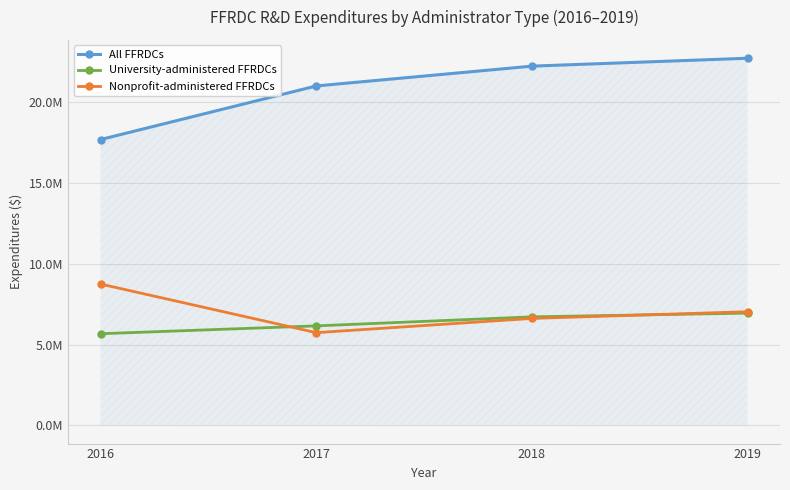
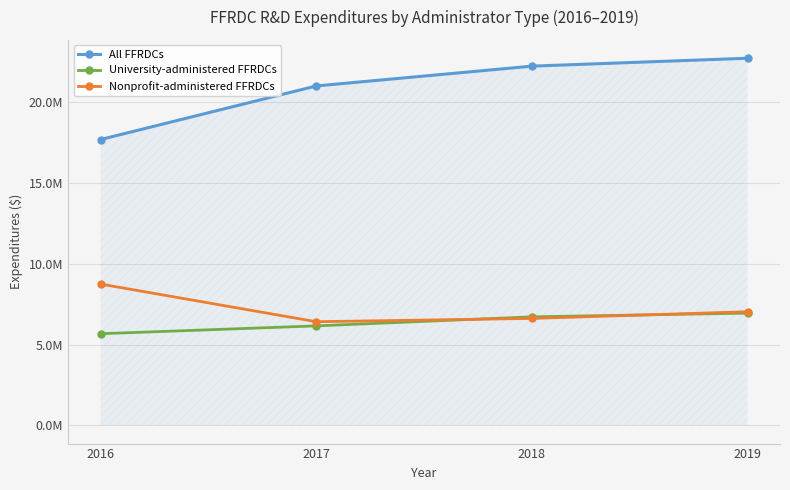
Nonprofit-administered FFRDCs, 2017: 5700000 -> 6400000
